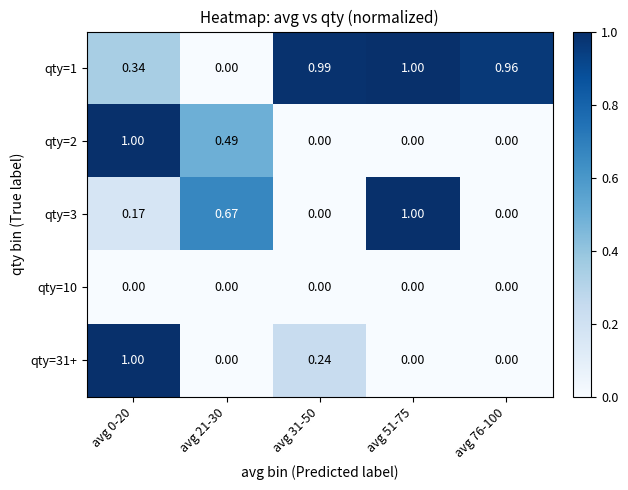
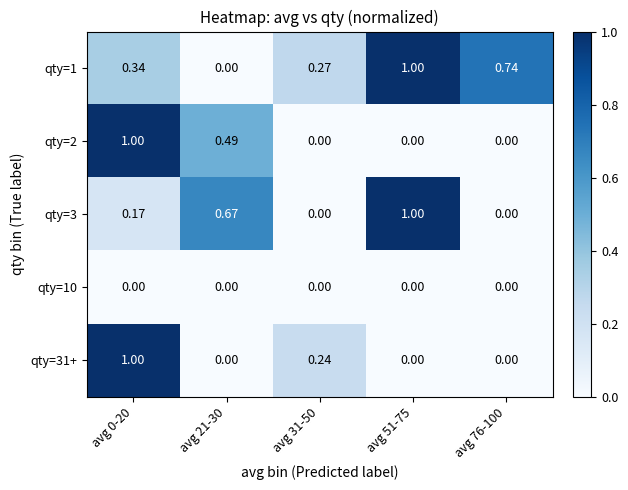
qty=1, avg 31-50: 0.99 -> 0.27
qty=1, avg 76-100: 0.96 -> 0.74
